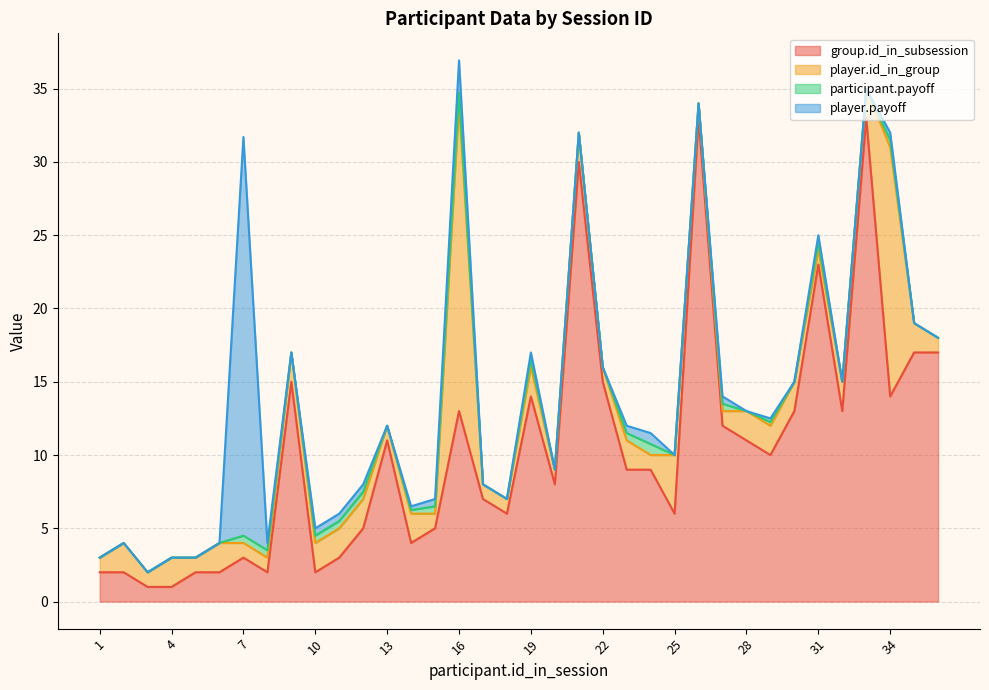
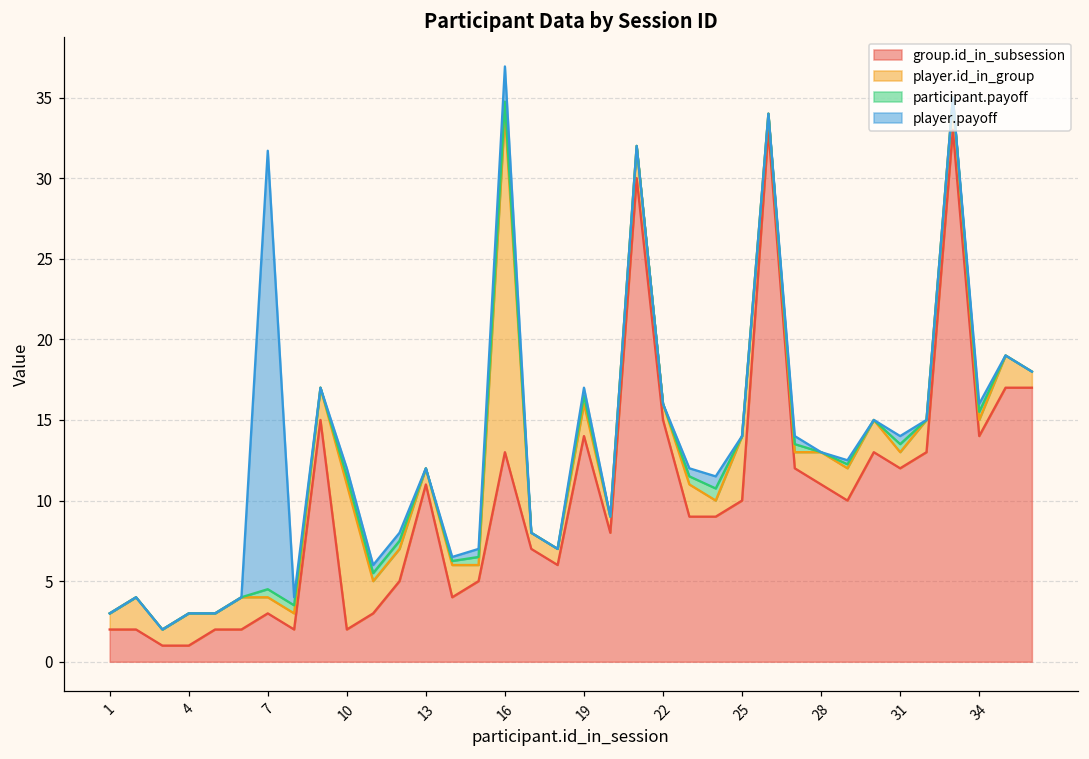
player.id_in_group, 10: 2 -> 9
group.id_in_subsession, 25: 6 -> 10
group.id_in_subsession, 31: 23 -> 12
player.id_in_group, 34: 17 -> 1
